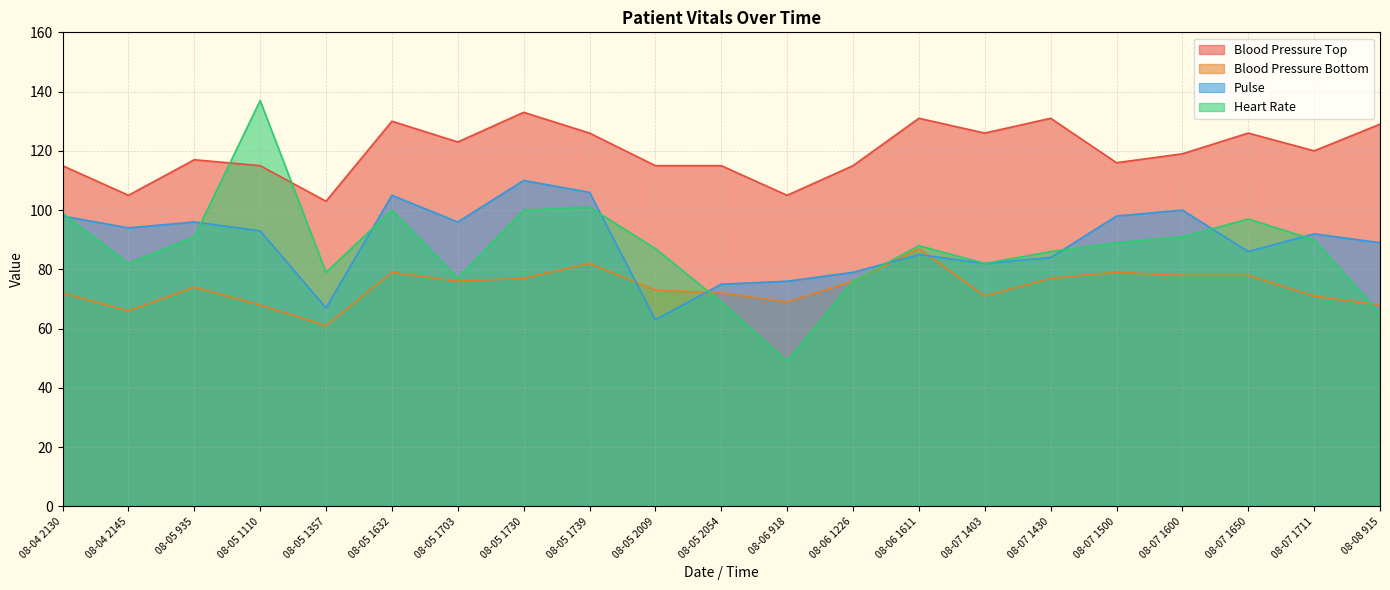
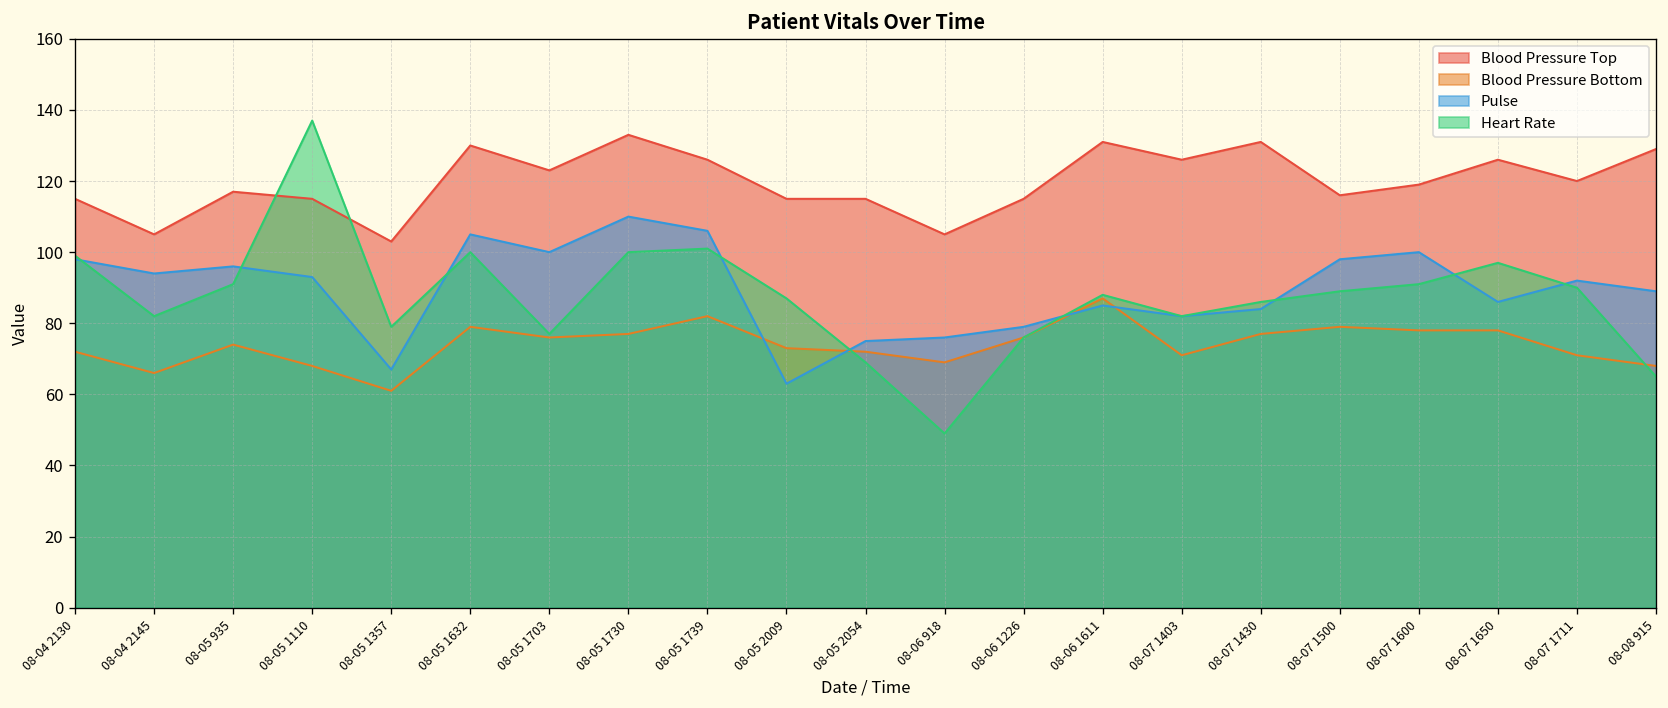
Pulse, 08-05 1703: 96 -> 100
